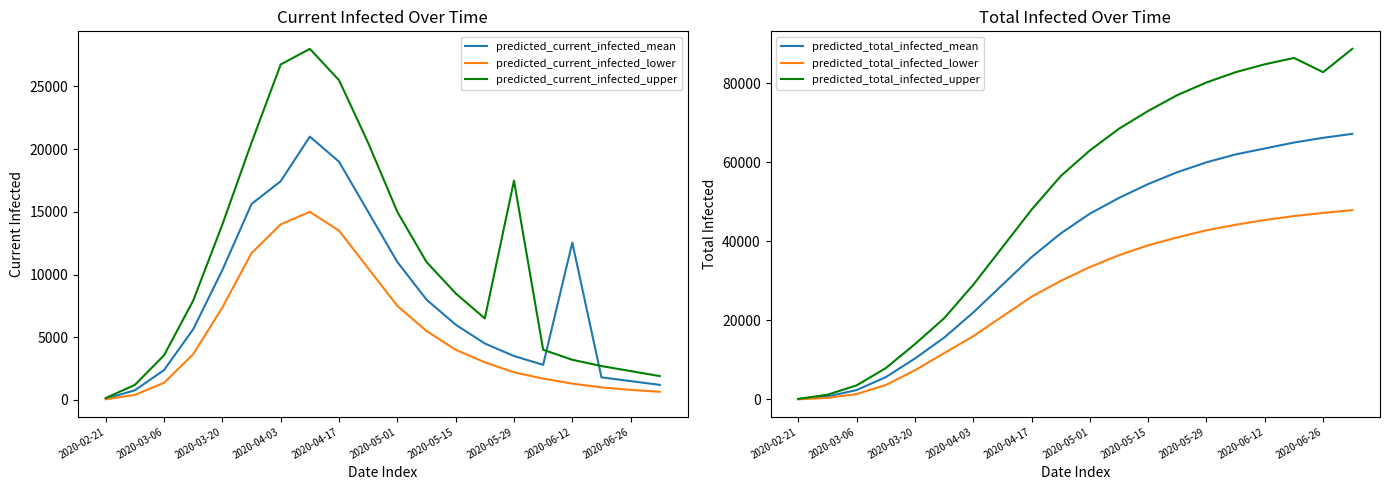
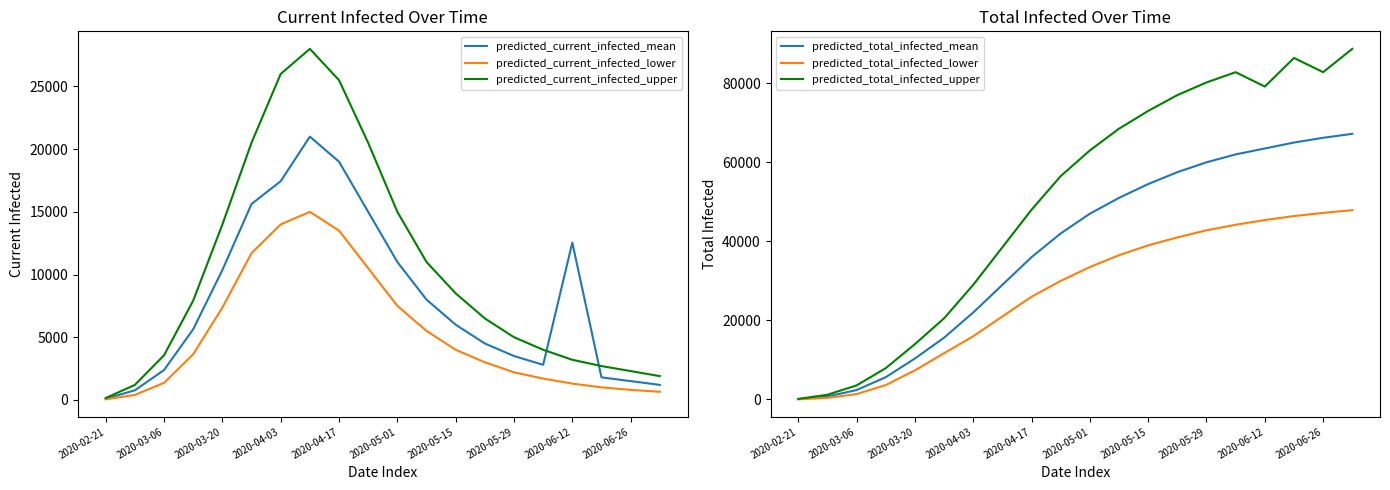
Current Infected Over Time, predicted_current_infected_upper, 2020-04-03: 26800 -> 26000
Current Infected Over Time, predicted_current_infected_upper, 2020-05-29: 17500 -> 5000
Total Infected Over Time, predicted_total_infected_upper, 2020-06-12: 85000 -> 79000
